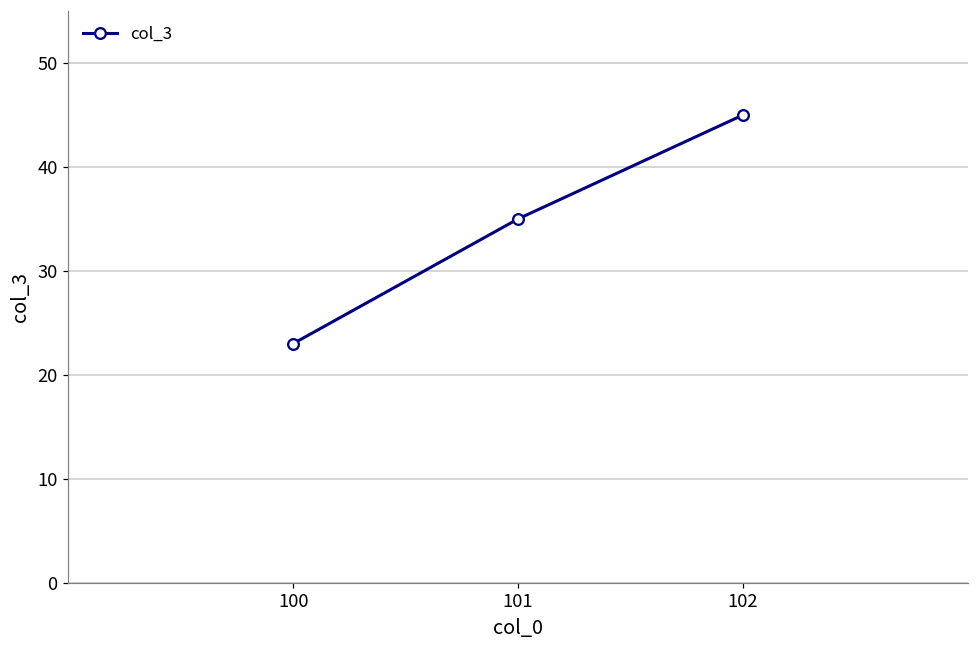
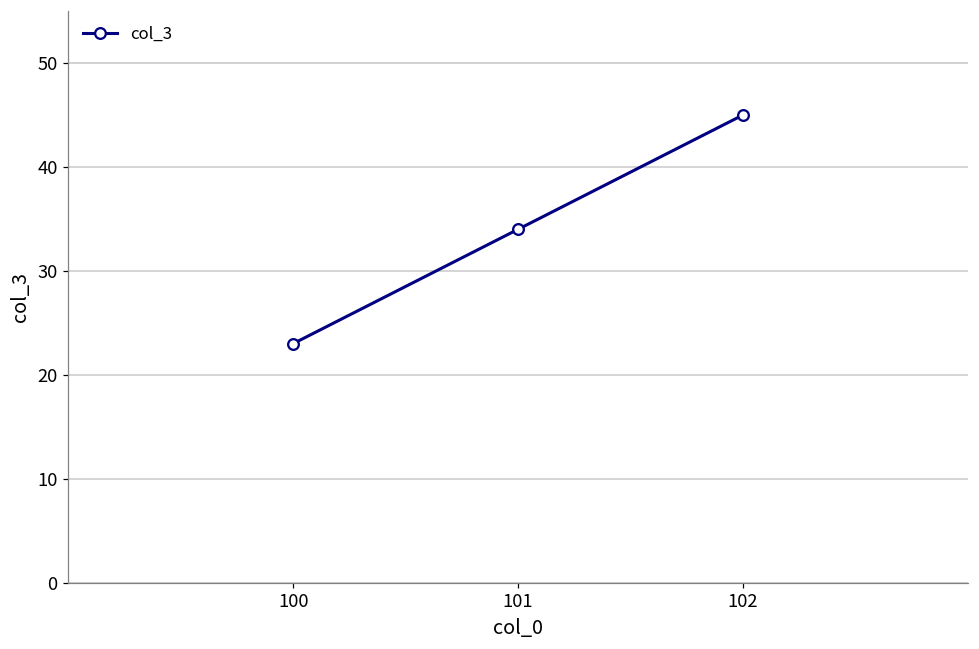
101: 35 -> 34
